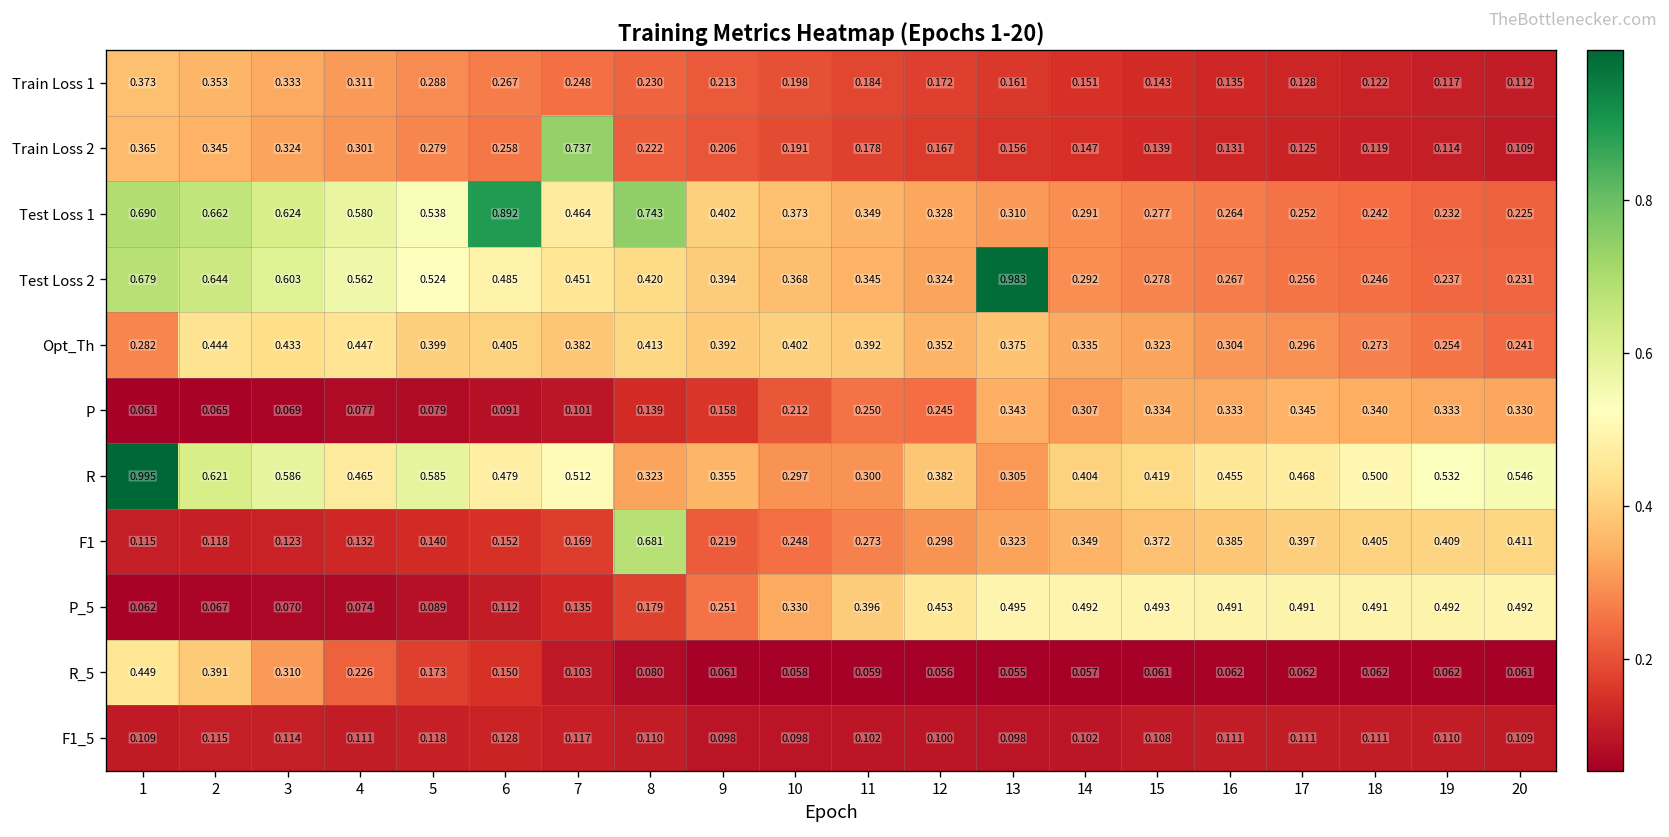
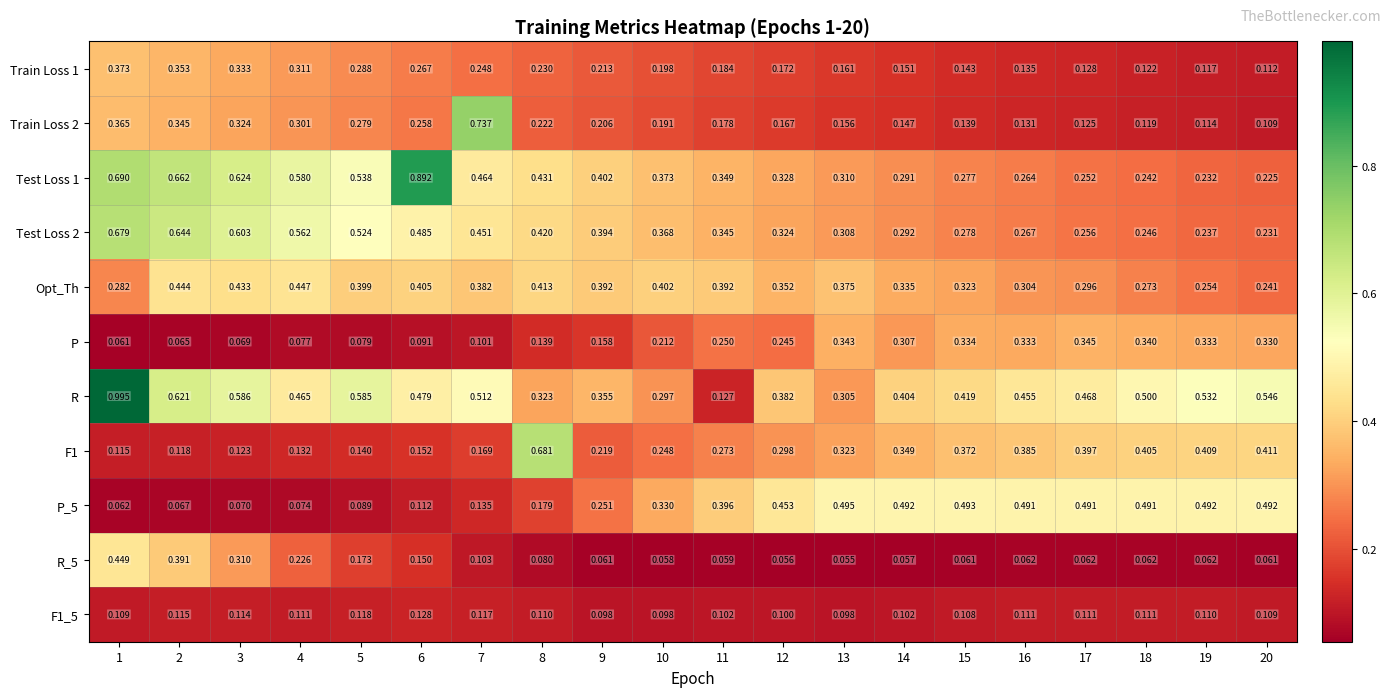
Test Loss 1, 8: 0.743 -> 0.431
Test Loss 2, 13: 0.983 -> 0.308
R, 11: 0.300 -> 0.127
